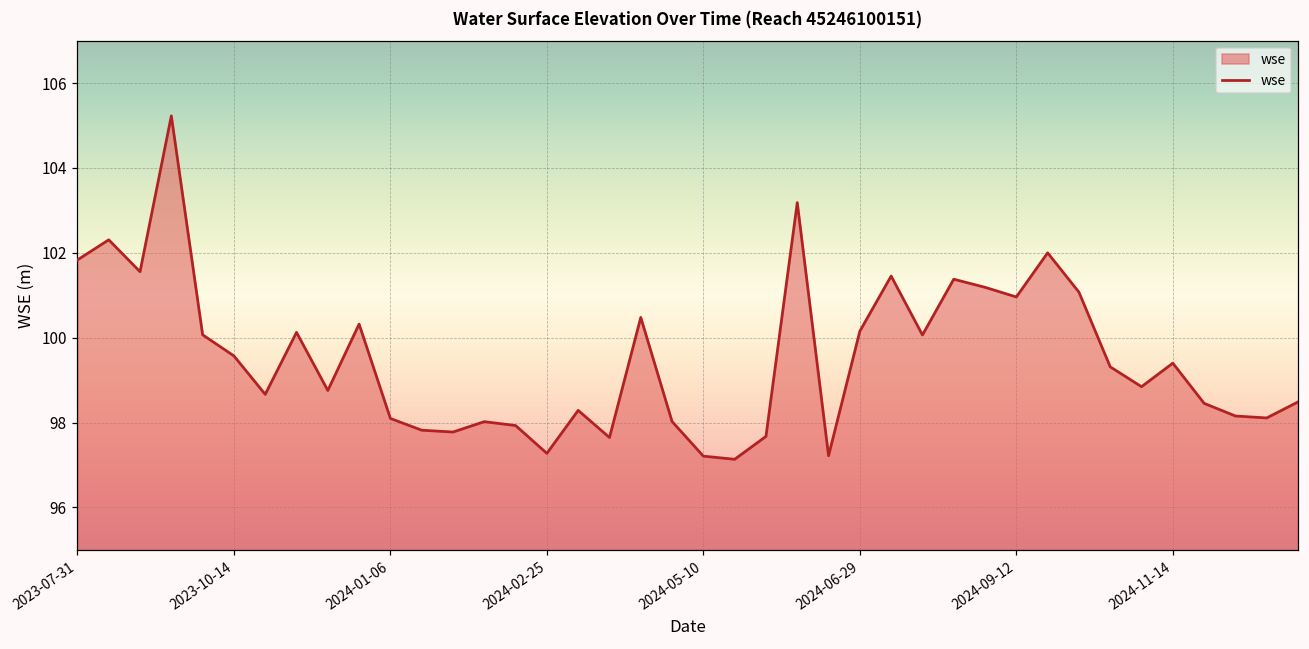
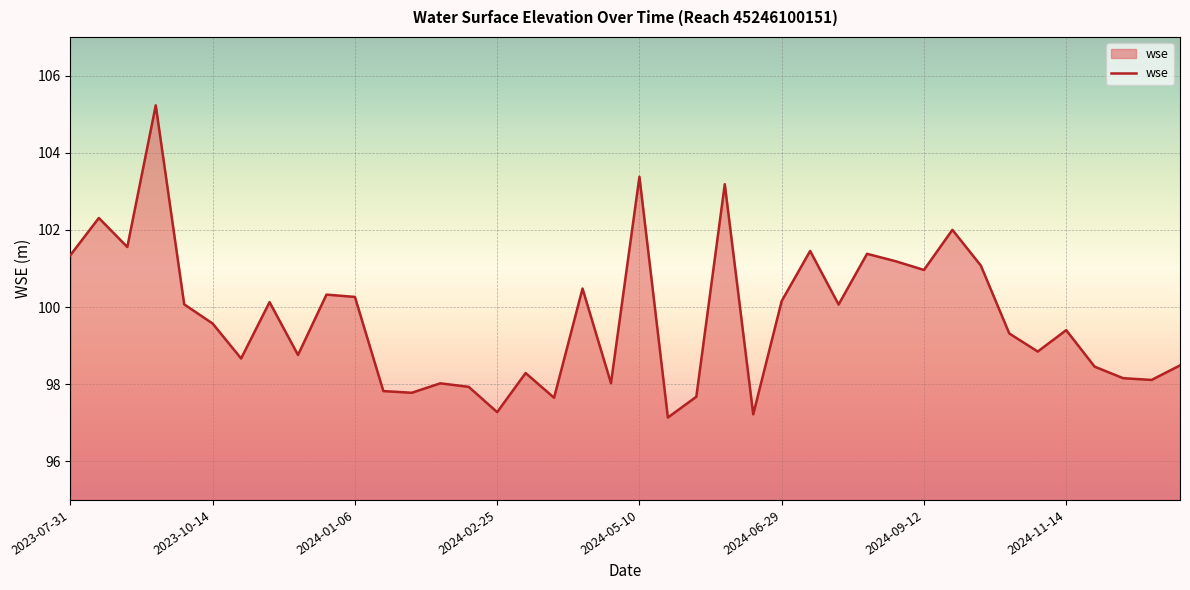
2023-07-31: 101.8 -> 101.3
2024-01-06: 98.1 -> 100.3
2024-05-10: 97.2 -> 103.4
